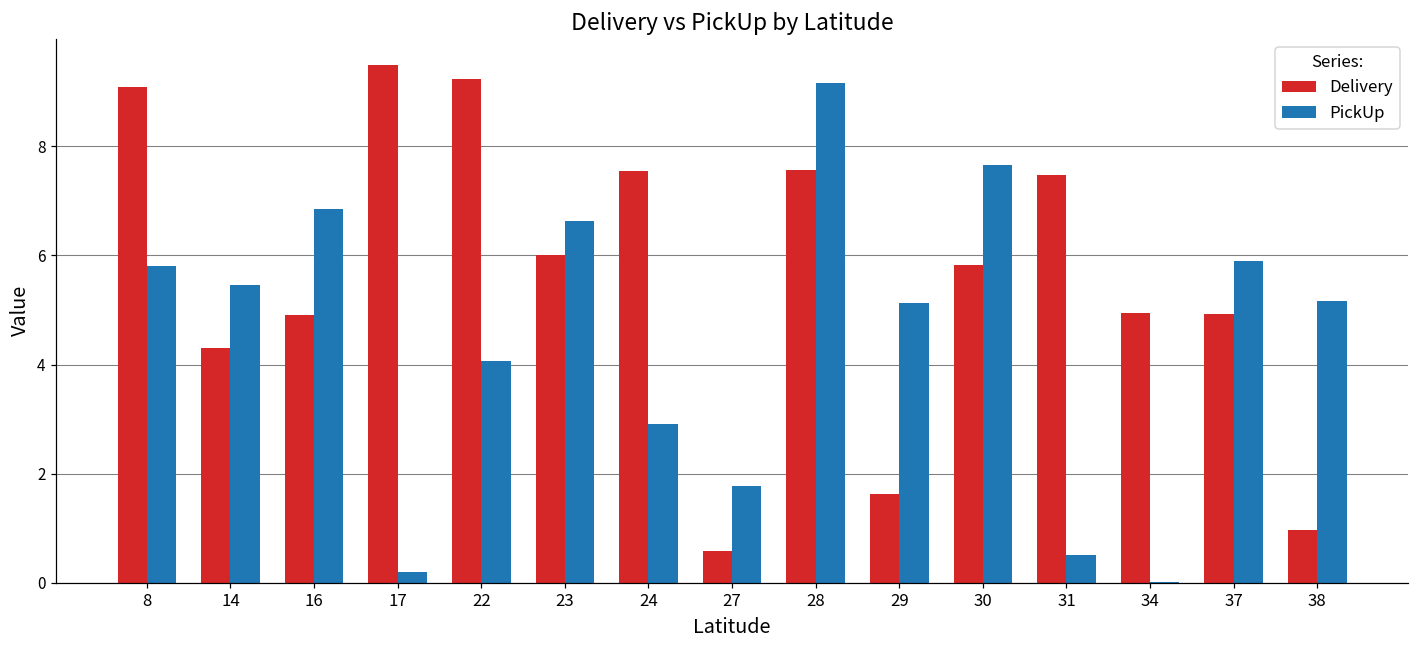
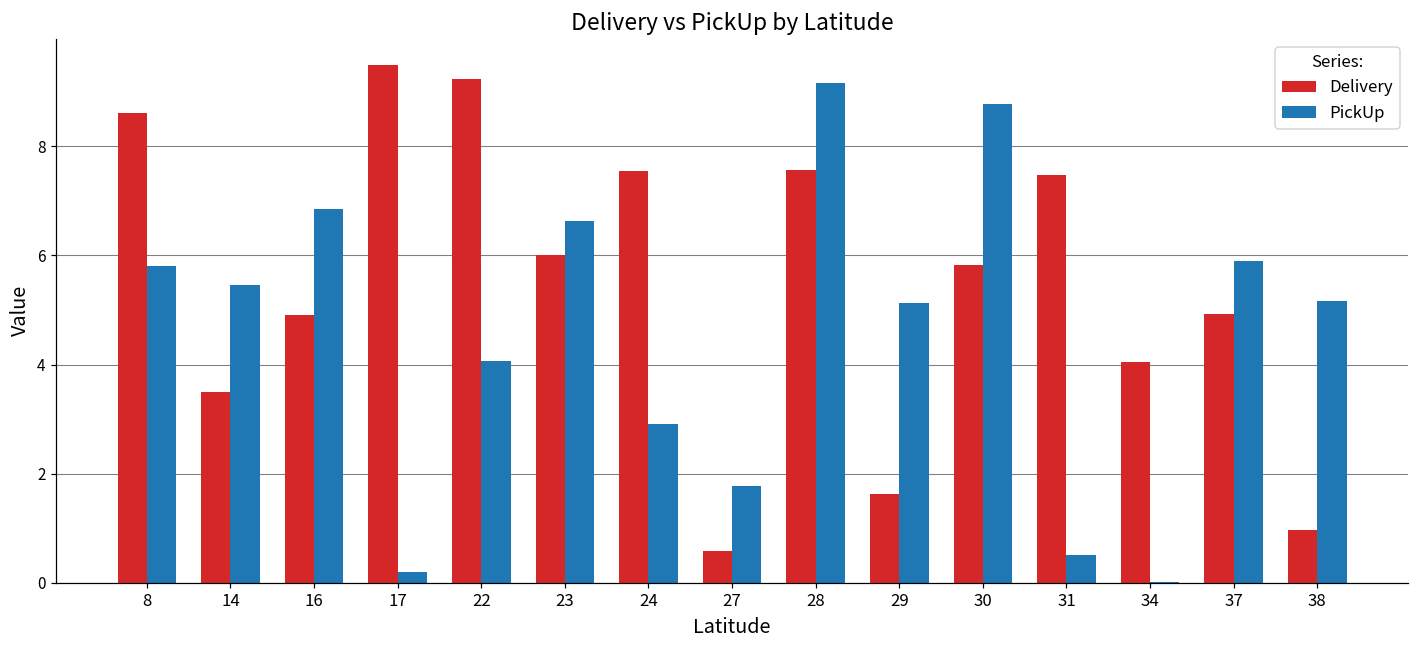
Delivery, 8: 9.1 -> 8.6
Delivery, 14: 4.3 -> 3.5
PickUp, 30: 7.7 -> 8.8
Delivery, 34: 4.9 -> 4.0
